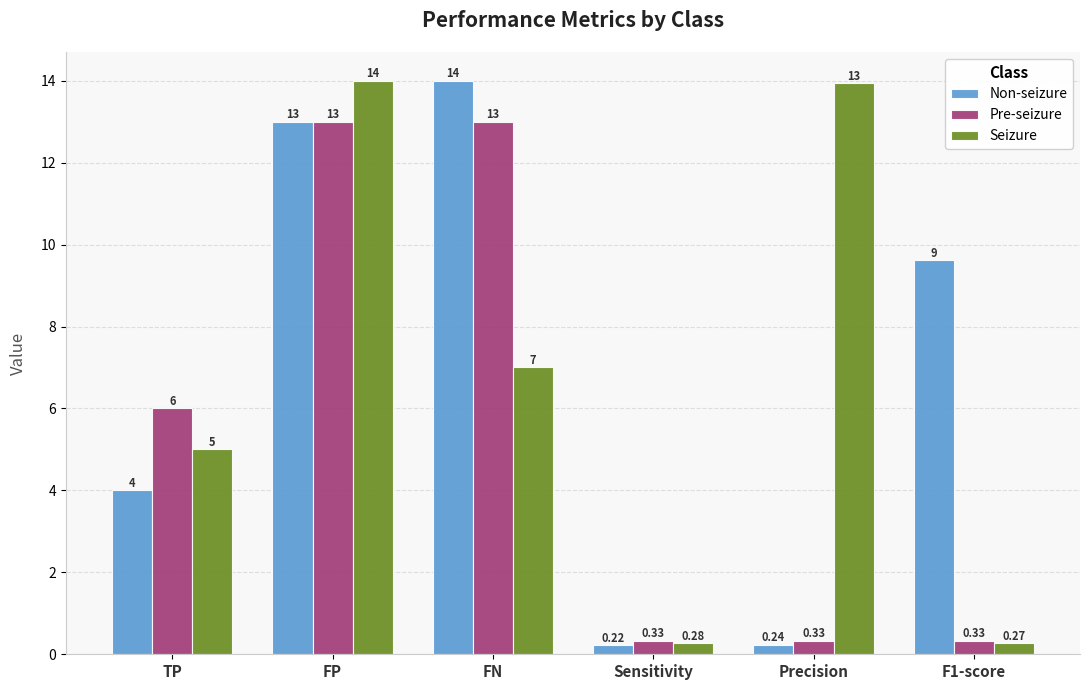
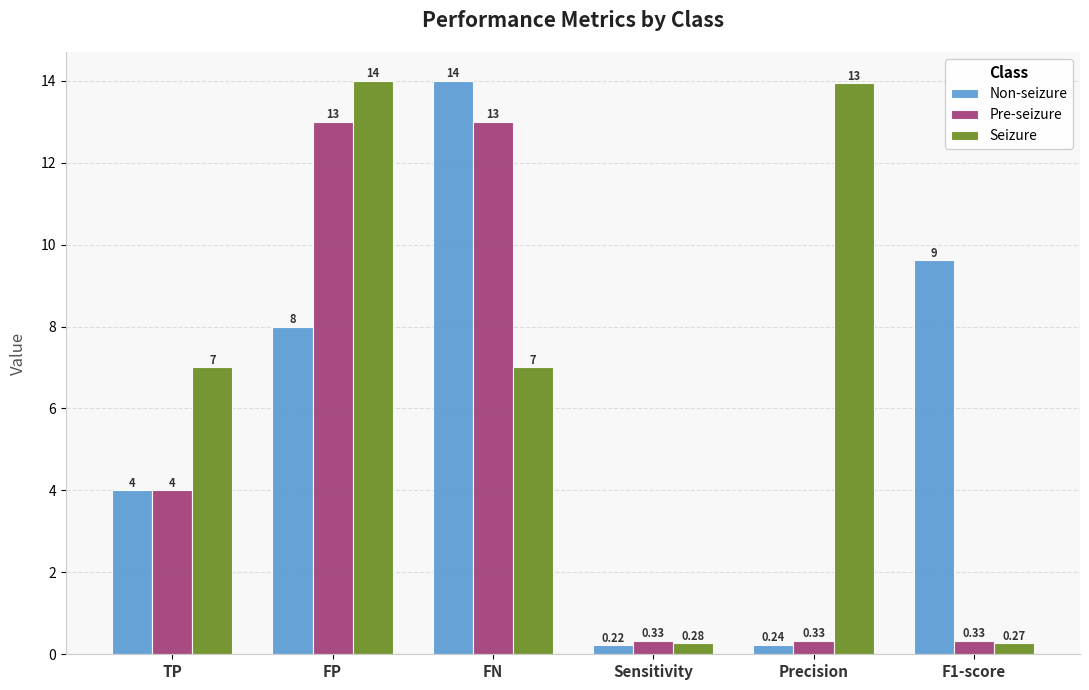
Pre-seizure, TP: 6 -> 4
Seizure, TP: 5 -> 7
Non-seizure, FP: 13 -> 8
